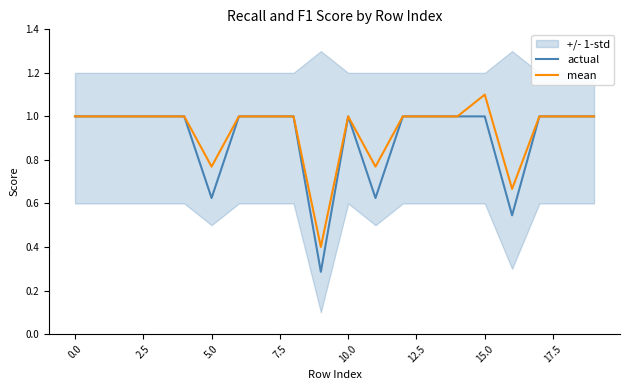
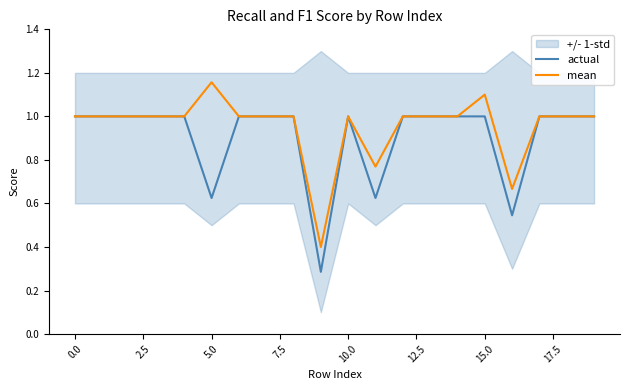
mean, 5.0: 0.77 -> 1.16
